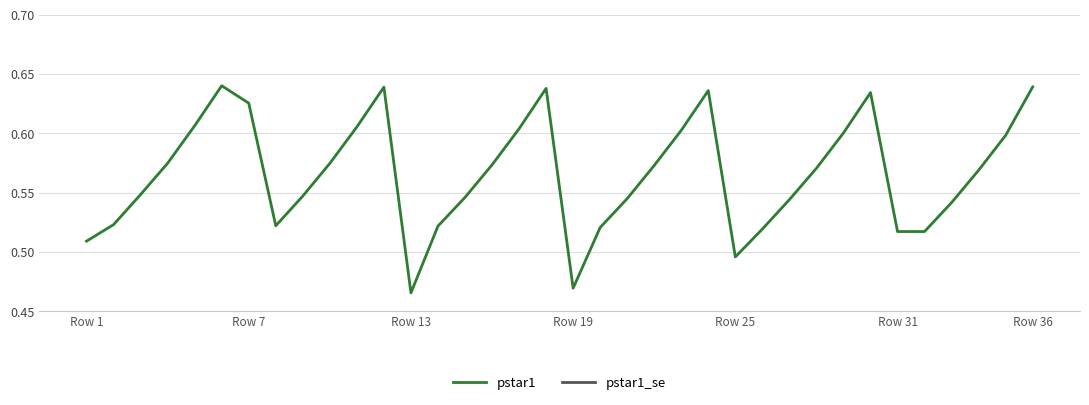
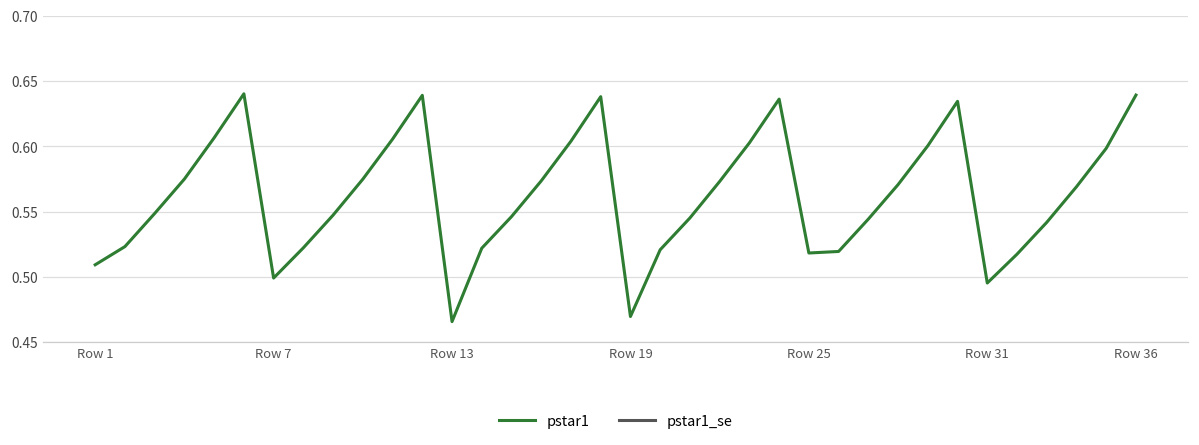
pstar1, Row 7: 0.626 -> 0.499
pstar1, Row 25: 0.496 -> 0.518
pstar1, Row 31: 0.517 -> 0.495
